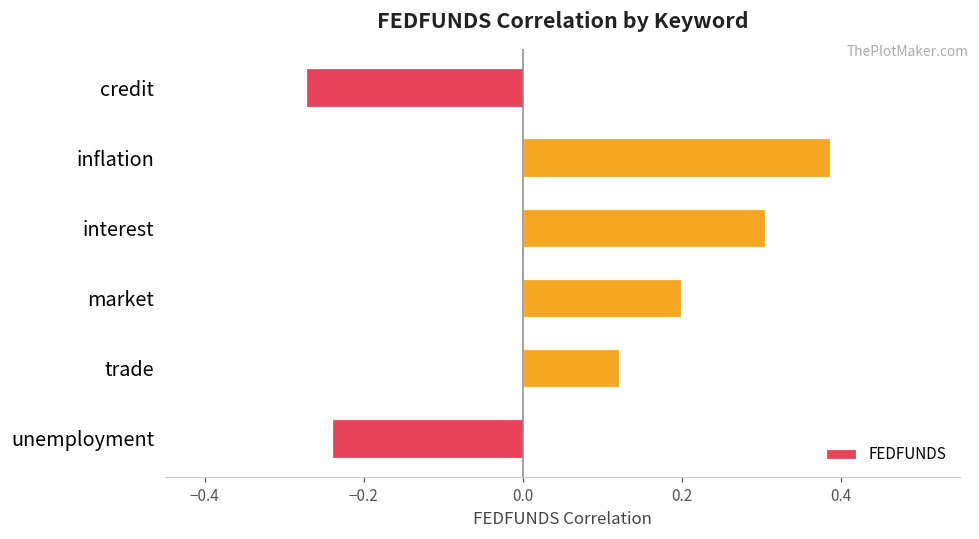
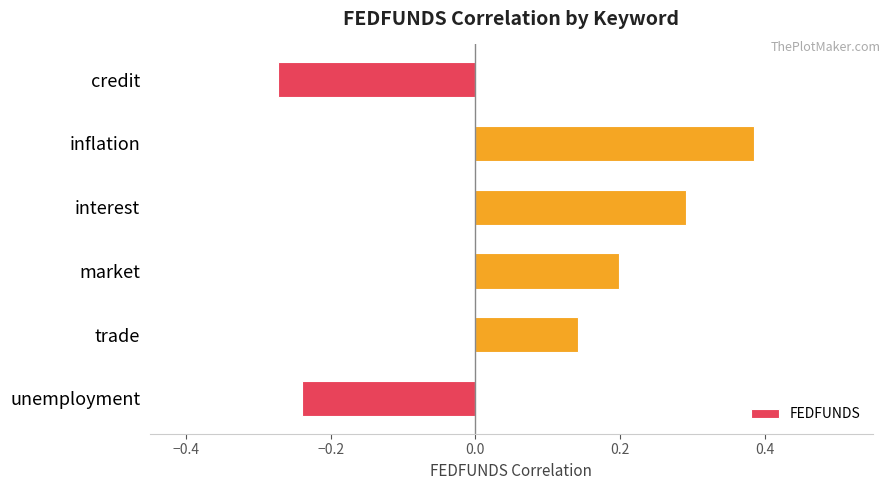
interest: 0.31 -> 0.29
trade: 0.12 -> 0.14
